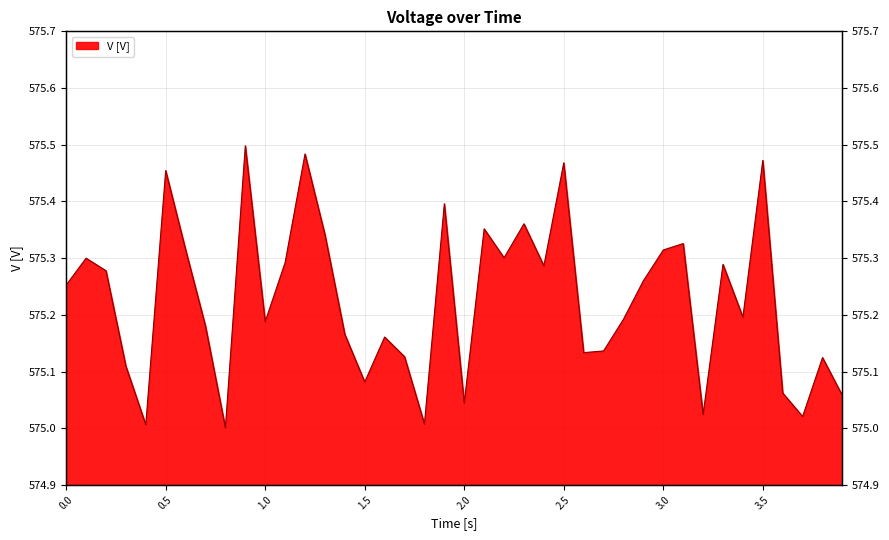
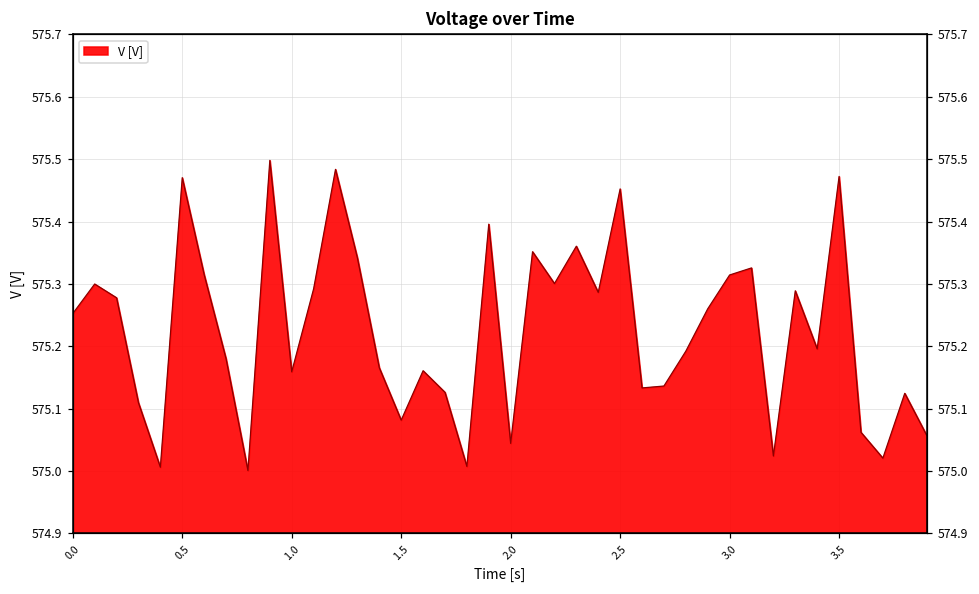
0.5: 575.45 -> 575.47
1.0: 575.19 -> 575.16
2.5: 575.47 -> 575.45
